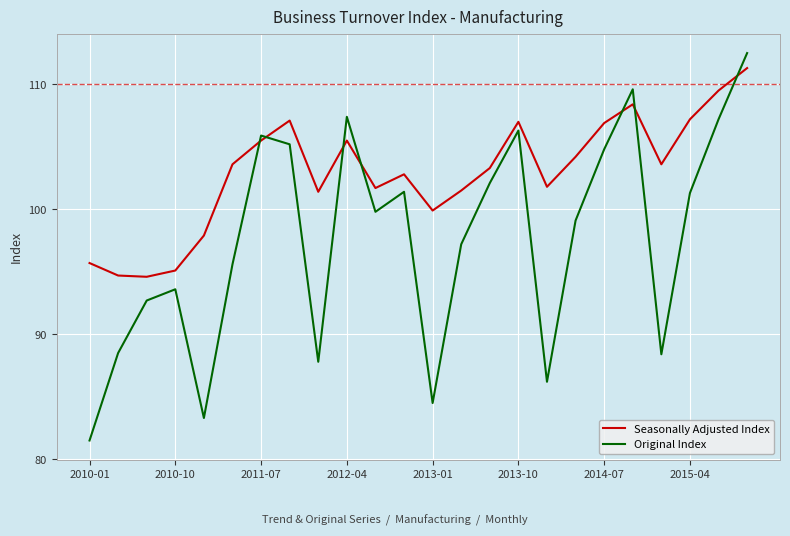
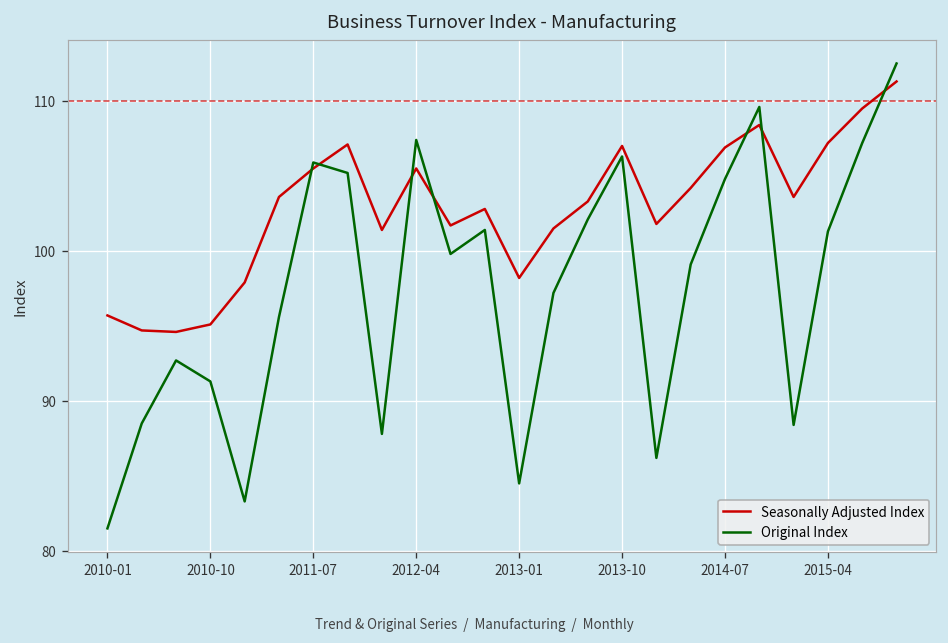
Original Index, 2010-10: 93.6 -> 91.3
Seasonally Adjusted Index, 2013-01: 99.9 -> 98.2
